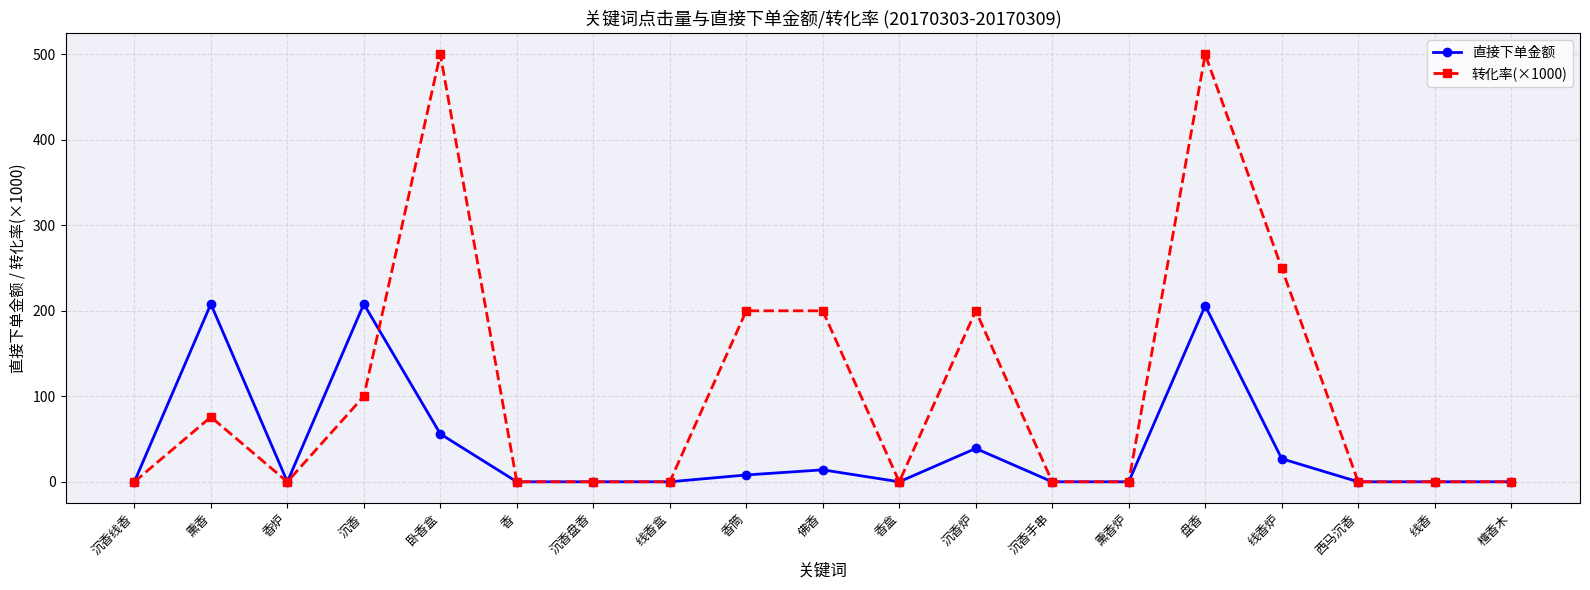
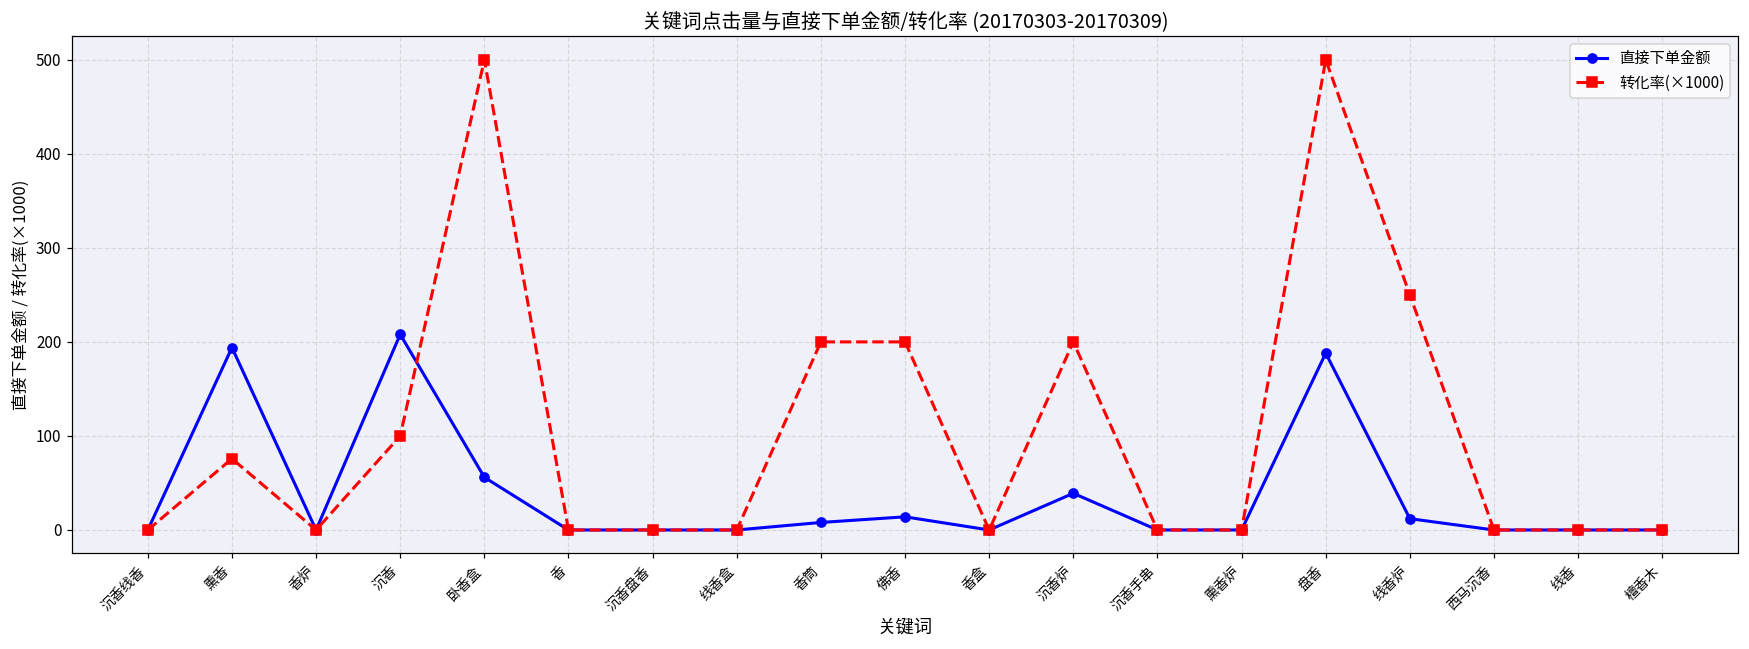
直接下单金额, 熏香: 210 -> 190
直接下单金额, 盘香: 210 -> 190
直接下单金额, 线香炉: 30 -> 10
